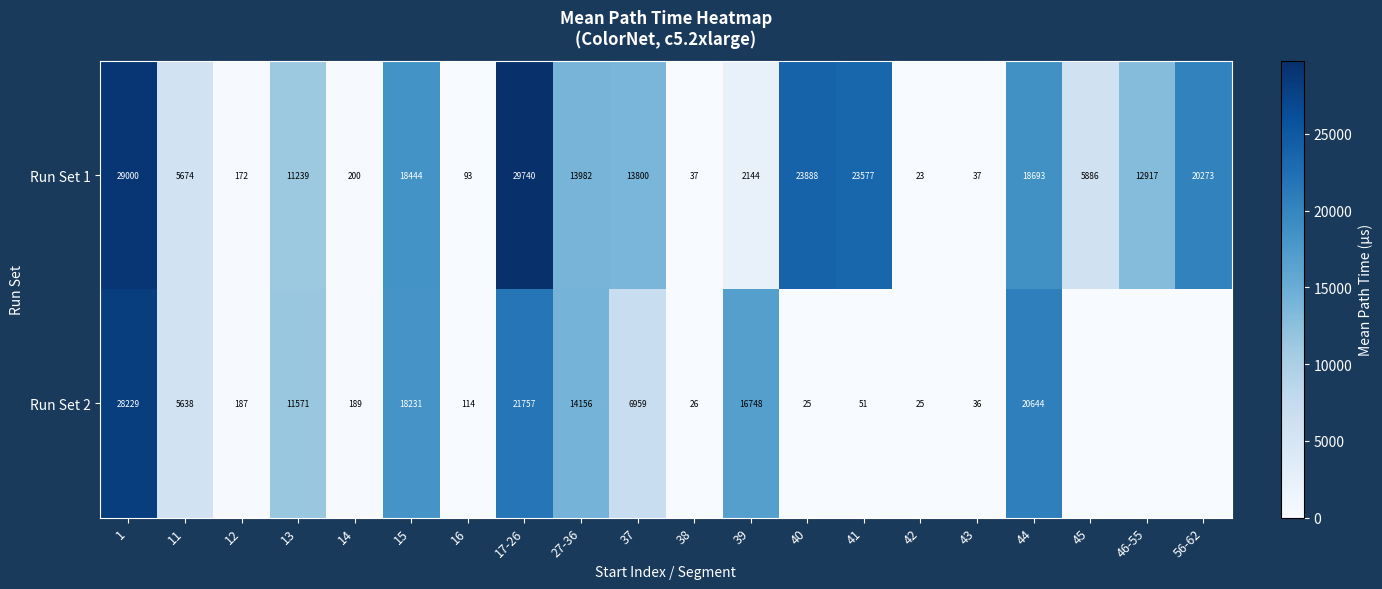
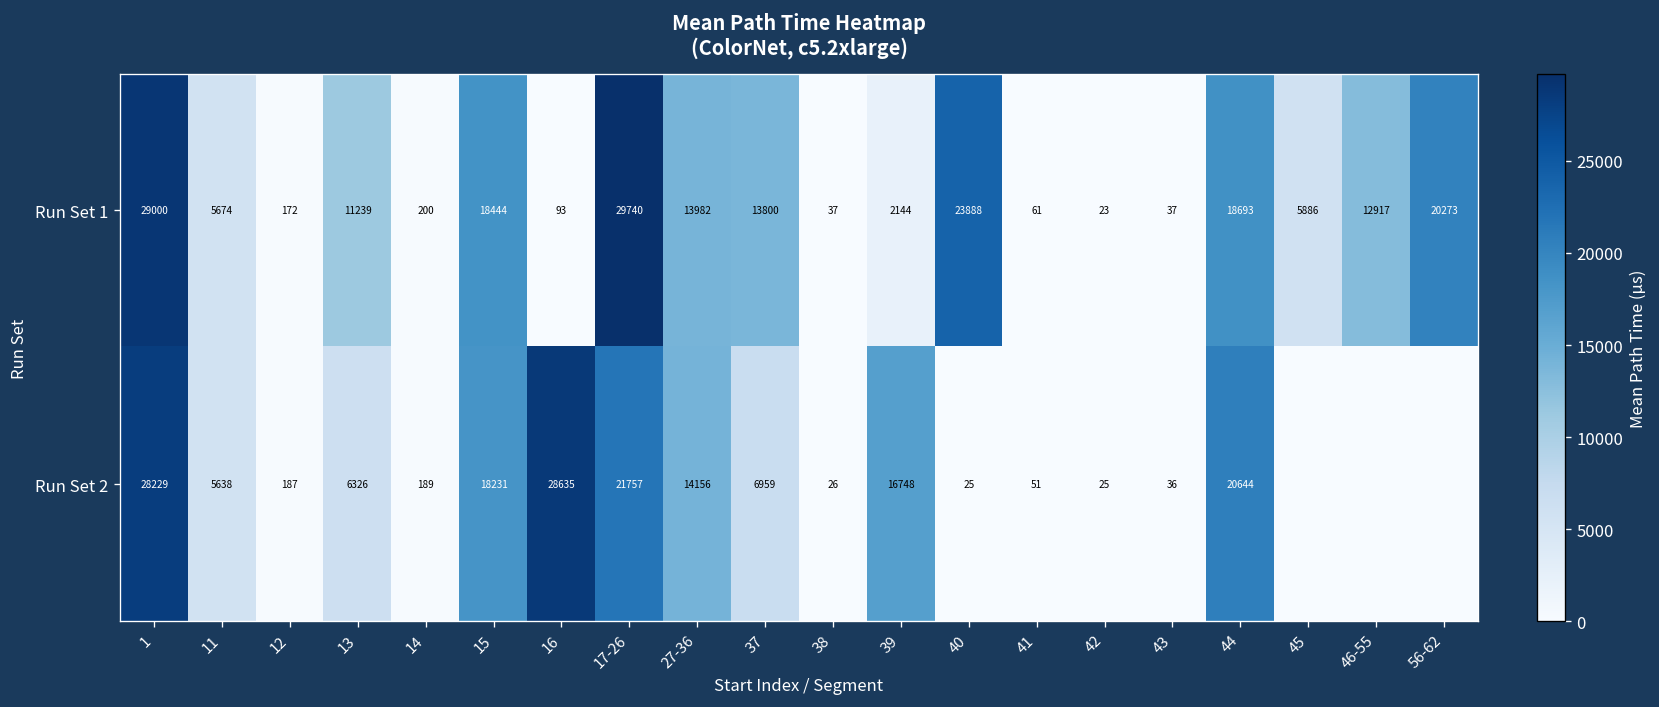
Run Set 1, 41: 23577 -> 61
Run Set 2, 13: 11571 -> 6326
Run Set 2, 16: 114 -> 28635
